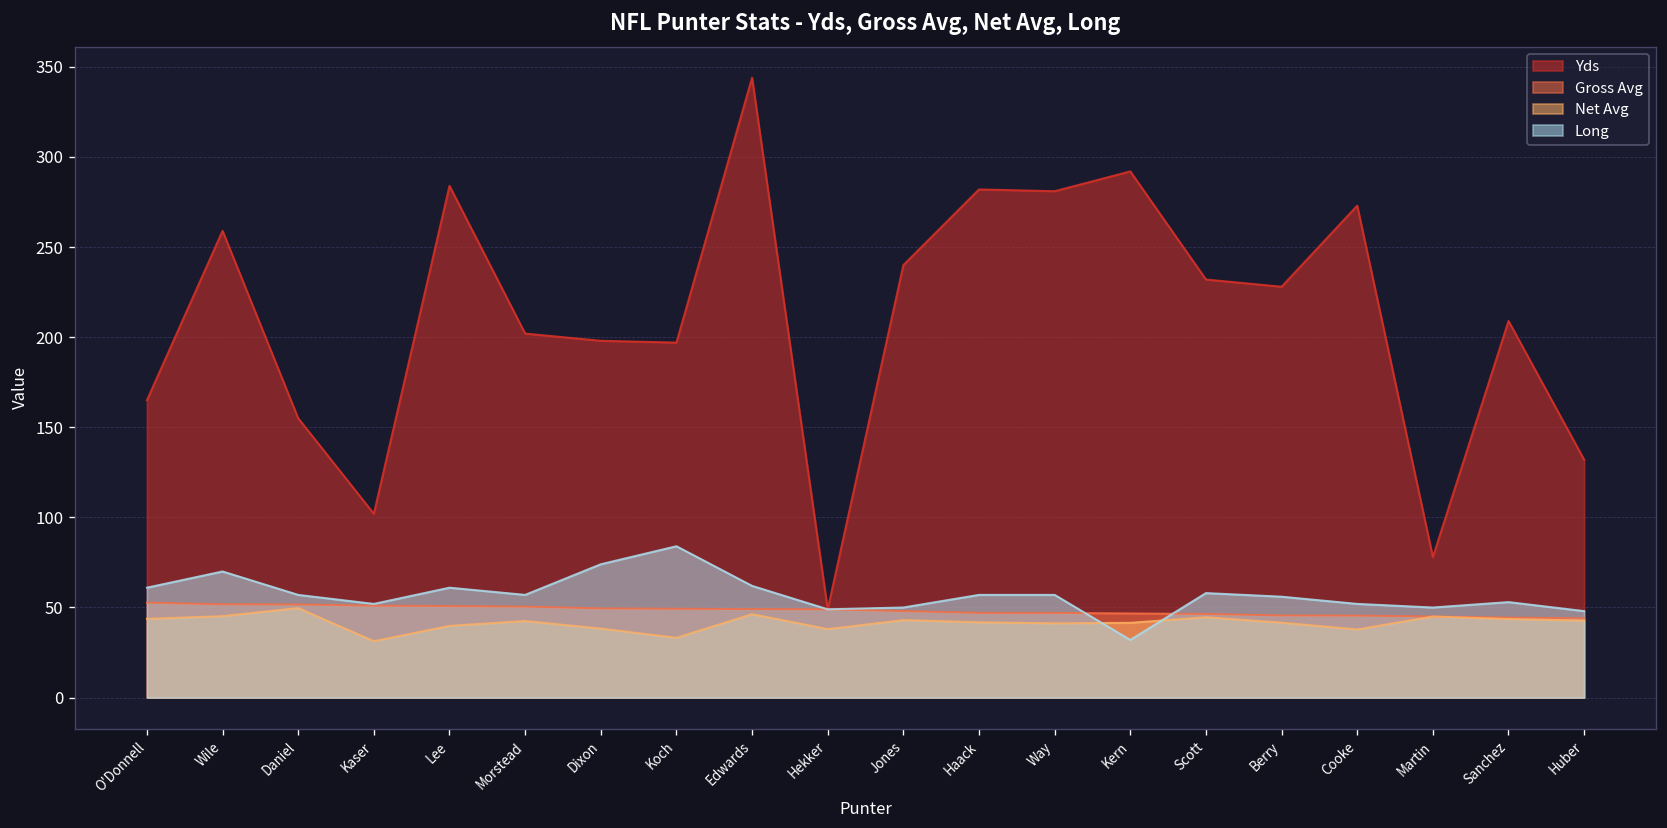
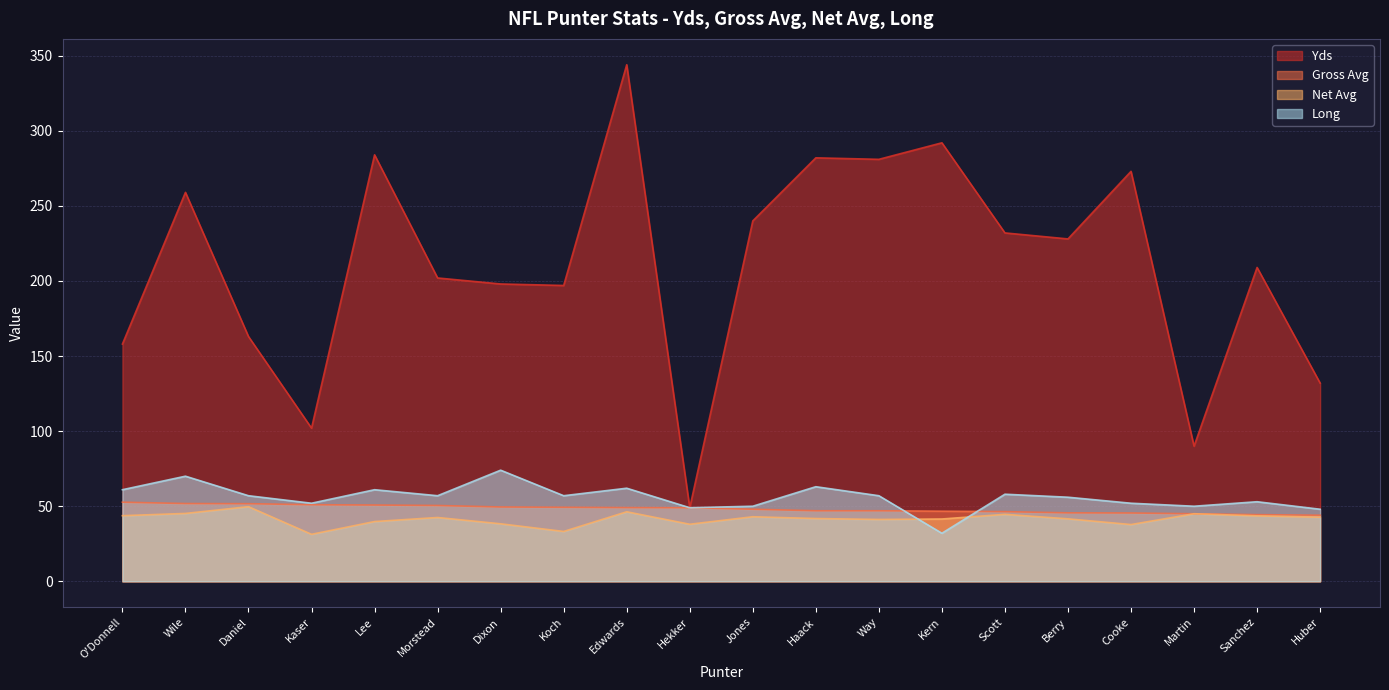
Yds, O'Donnell: 165 -> 158
Yds, Daniel: 155 -> 163
Long, Koch: 84 -> 57
Long, Haack: 57 -> 63
Yds, Martin: 78 -> 90
